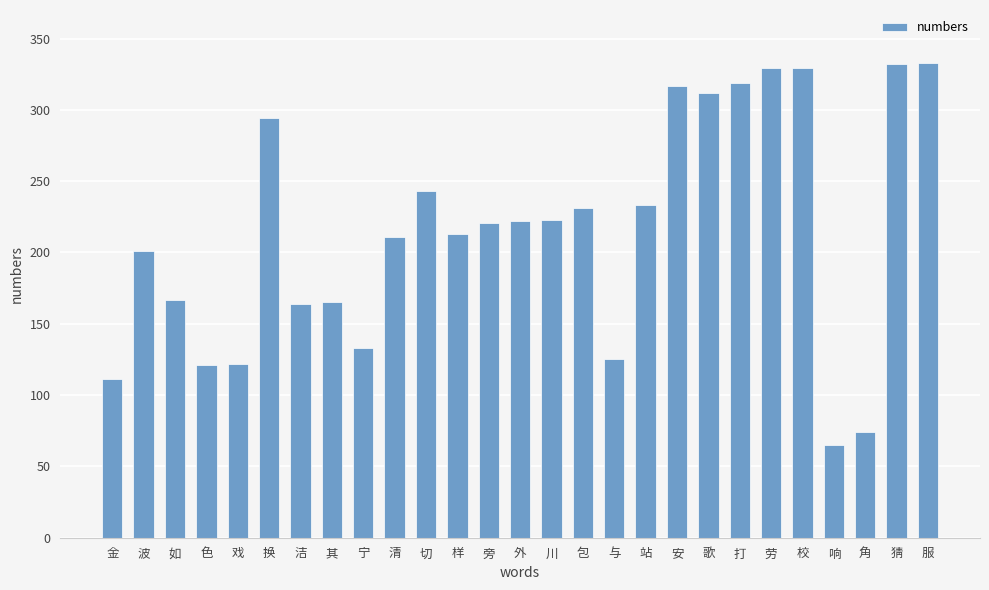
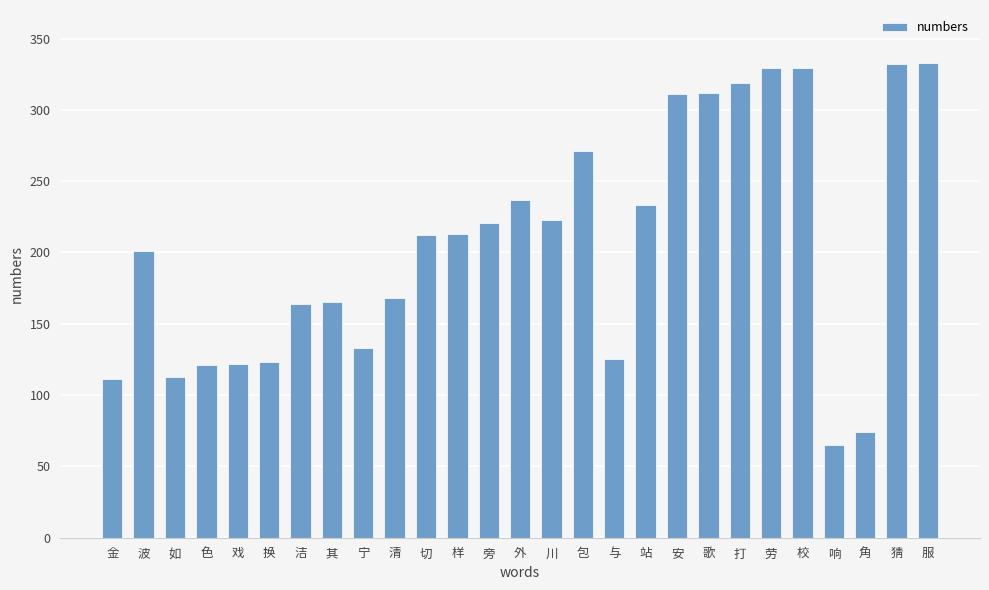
如: 167 -> 113
换: 294 -> 123
清: 211 -> 168
切: 243 -> 212
外: 222 -> 237
包: 231 -> 271
安: 317 -> 311
